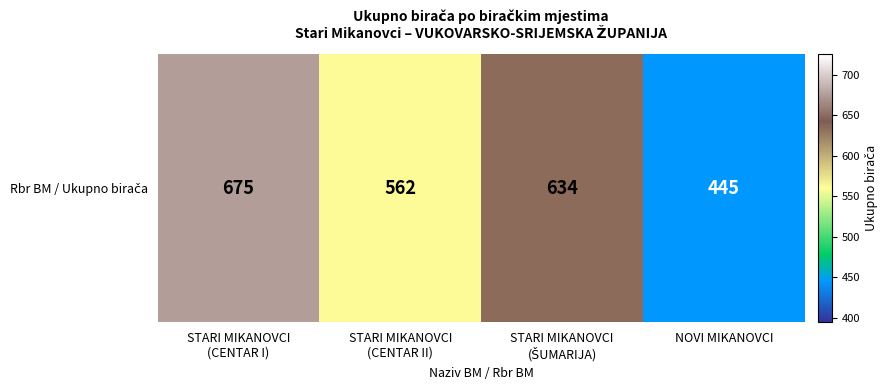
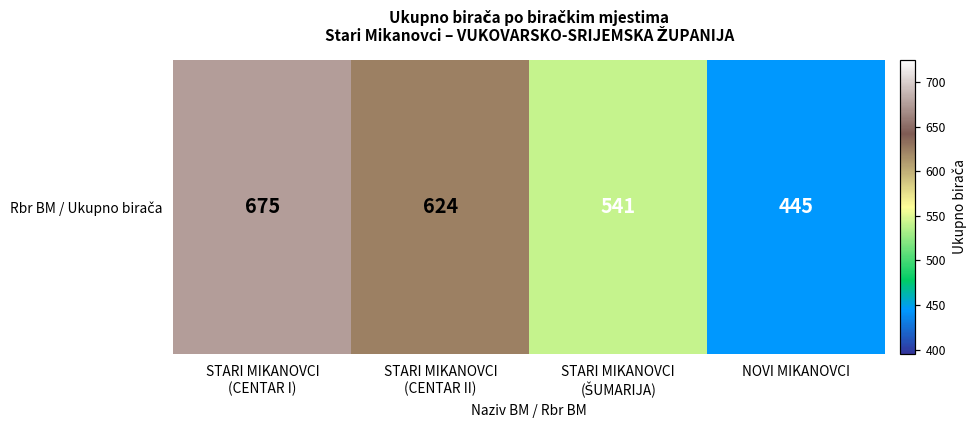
Rbr BM / Ukupno birača, STARI MIKANOVCI (CENTAR II): 562 -> 624
Rbr BM / Ukupno birača, STARI MIKANOVCI (ŠUMARIJA): 634 -> 541
